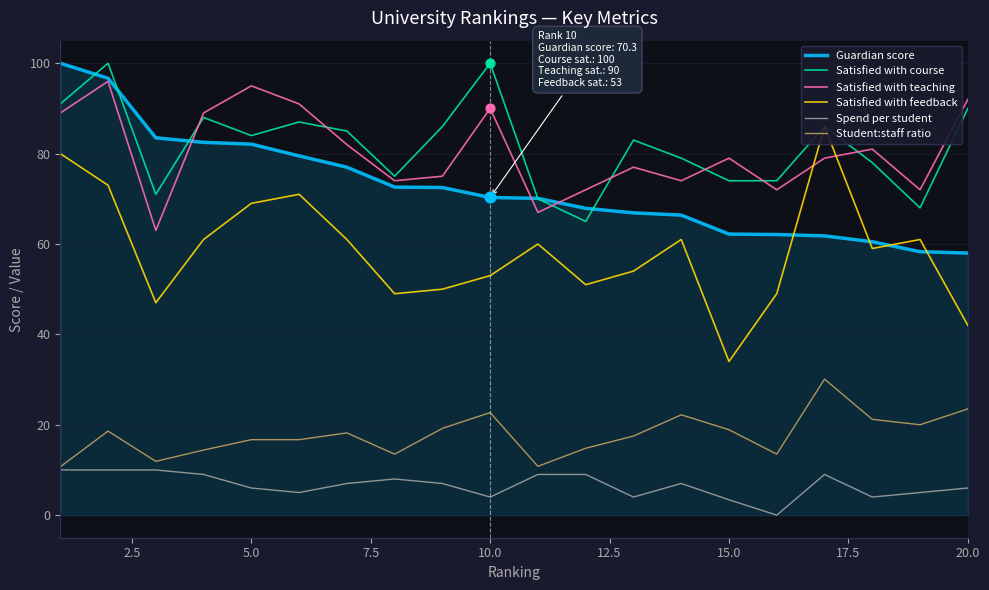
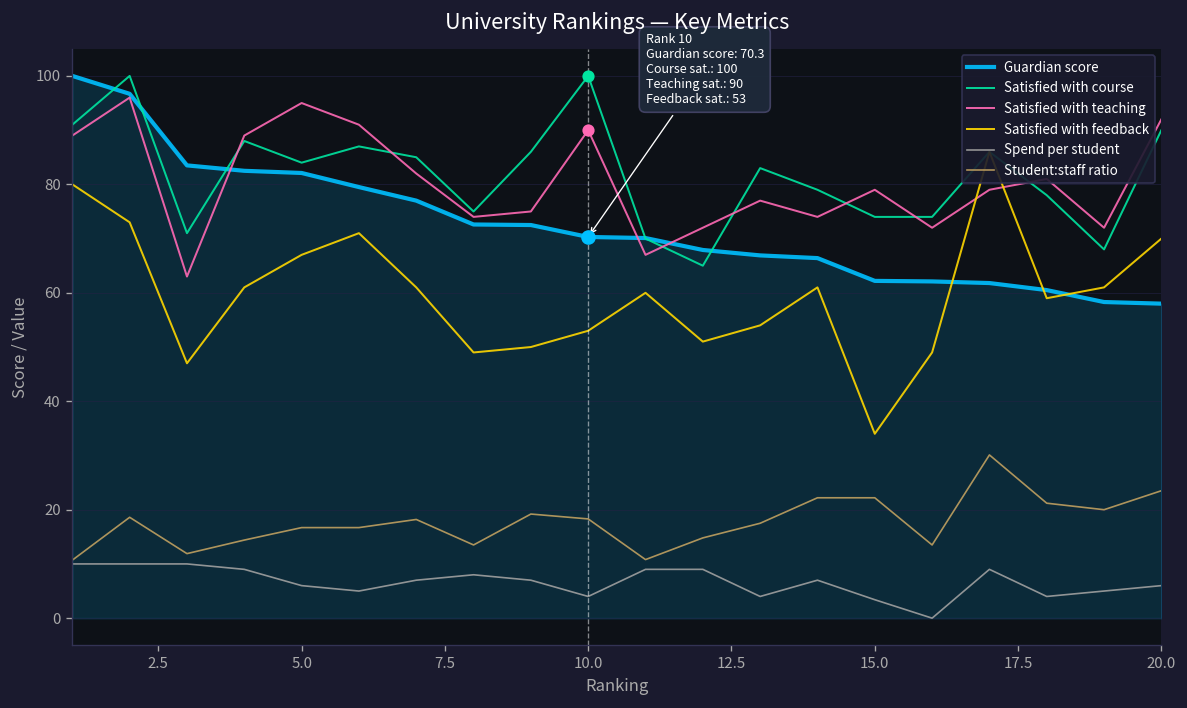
Satisfied with feedback, 5.0: 69 -> 67
Student:staff ratio, 10.0: 23 -> 18
Student:staff ratio, 15.0: 19 -> 22
Satisfied with feedback, 20.0: 42 -> 70
